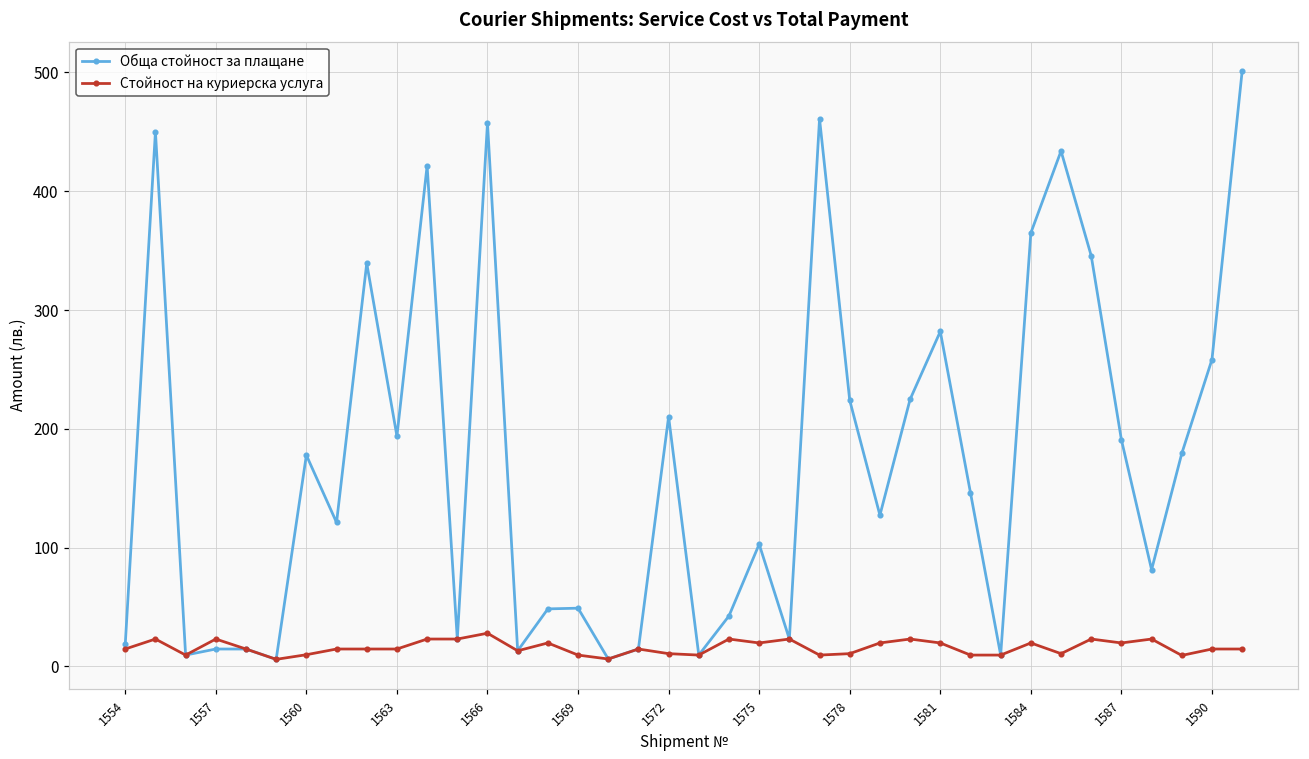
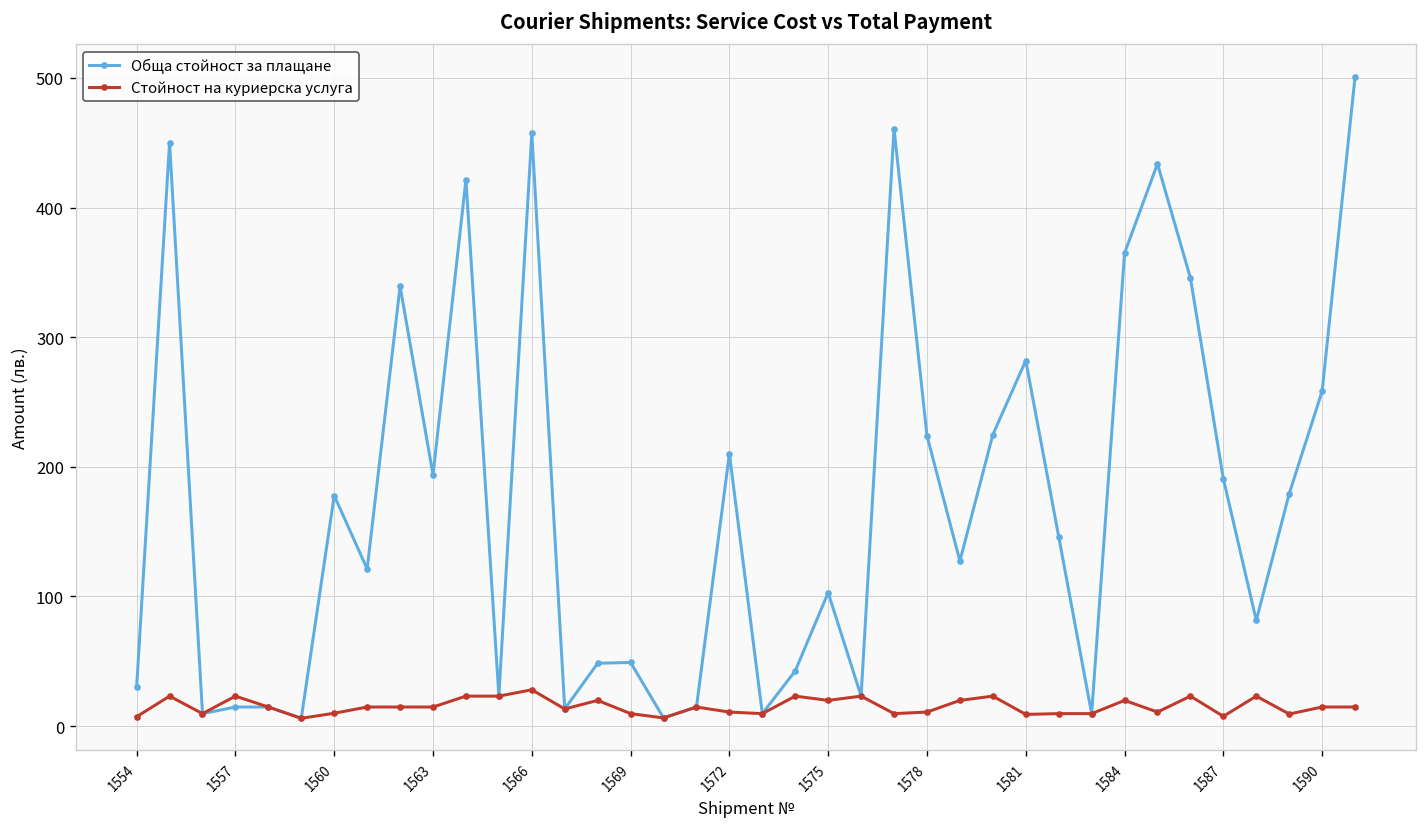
Обща стойност за плащане, 1554: 19 -> 30
Стойност на куриерска услуга, 1554: 15 -> 7
Стойност на куриерска услуга, 1581: 20 -> 9
Стойност на куриерска услуга, 1587: 20 -> 8
